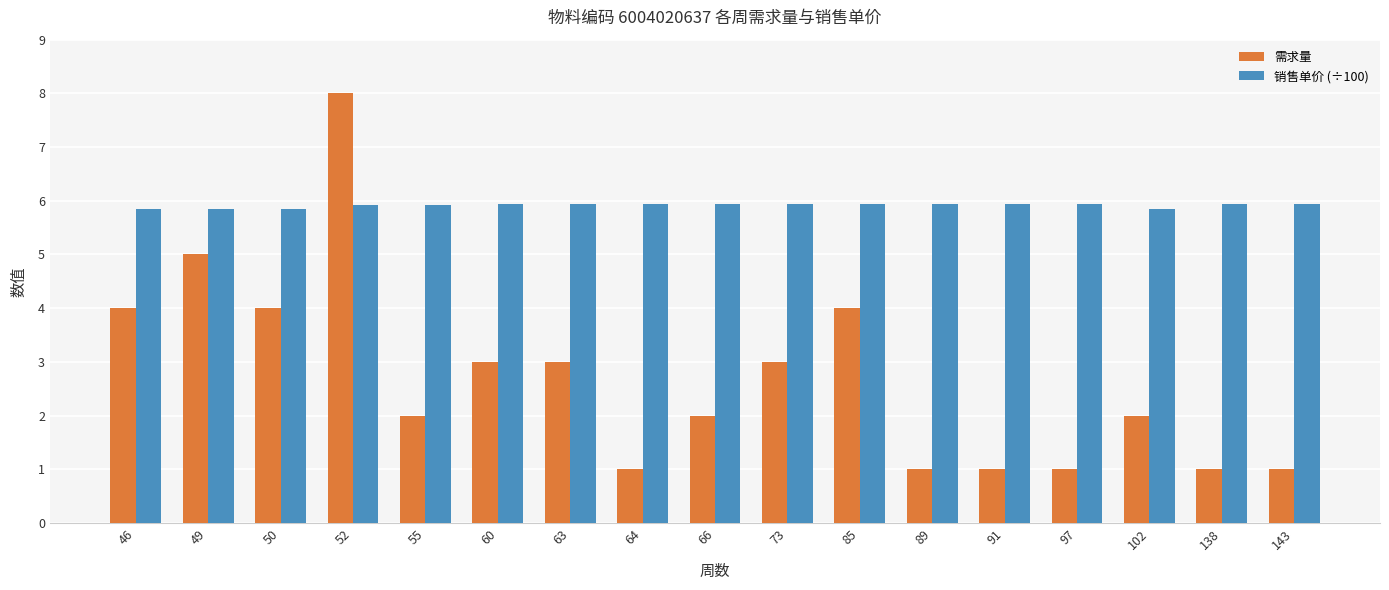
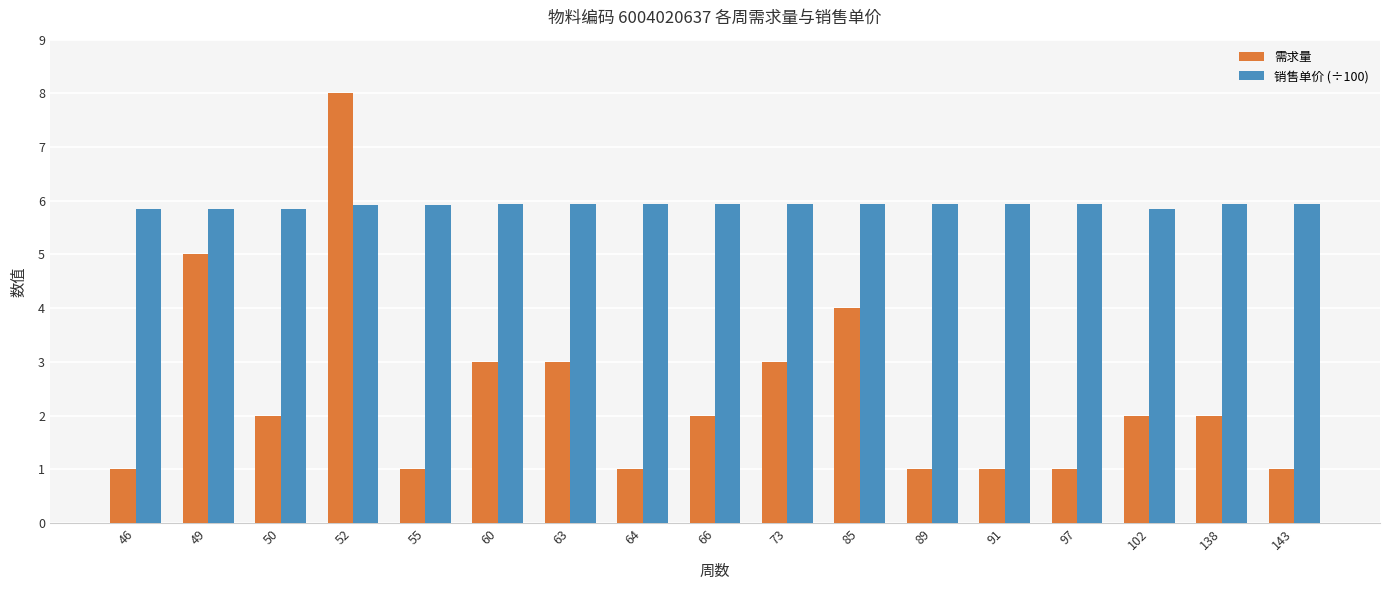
需求量, 46: 4 -> 1
需求量, 50: 4 -> 2
需求量, 55: 2 -> 1
需求量, 138: 1 -> 2
